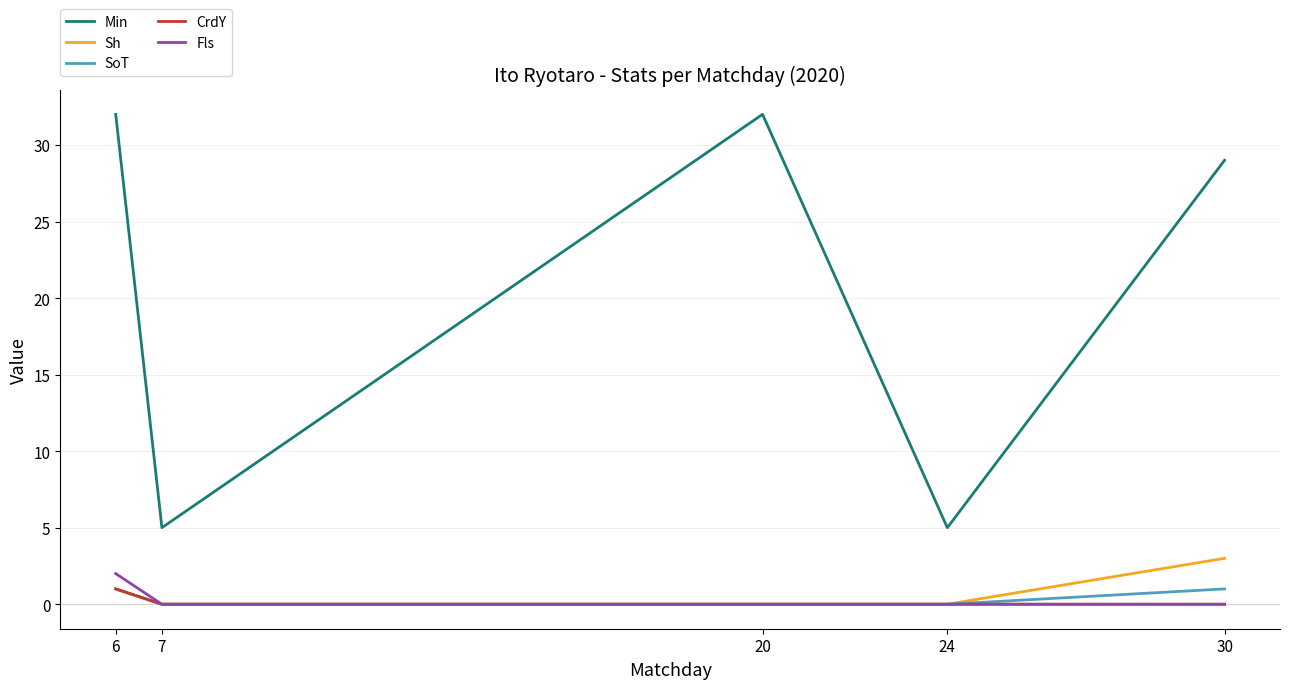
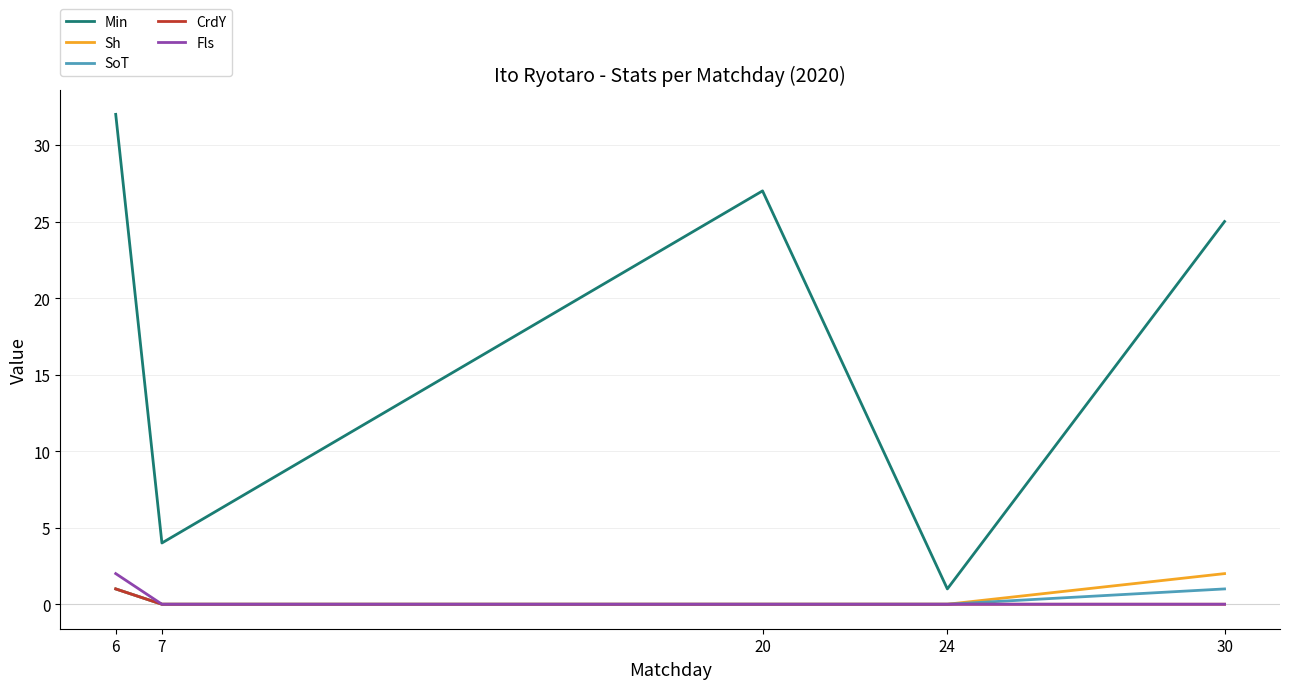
Min, 7: 5 -> 4
Min, 20: 32 -> 27
Min, 24: 5 -> 1
Min, 30: 29 -> 25
Sh, 30: 3 -> 2
